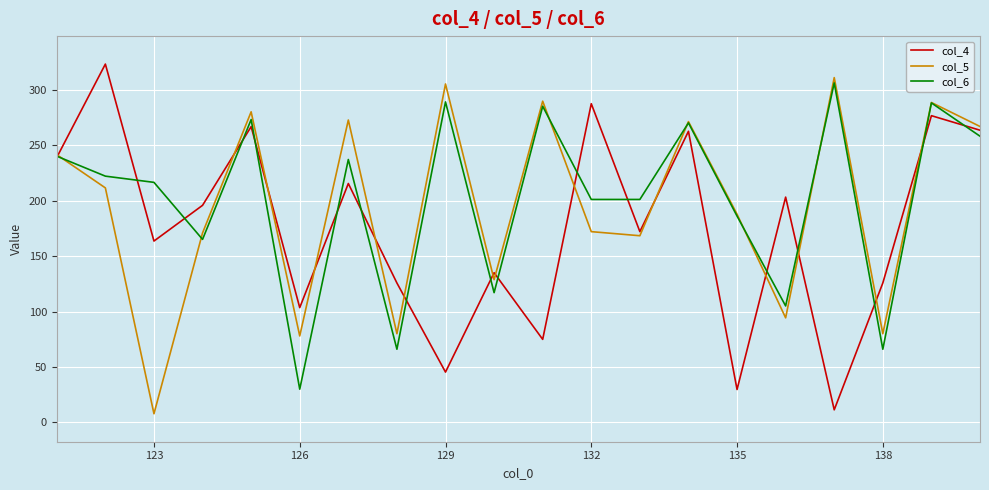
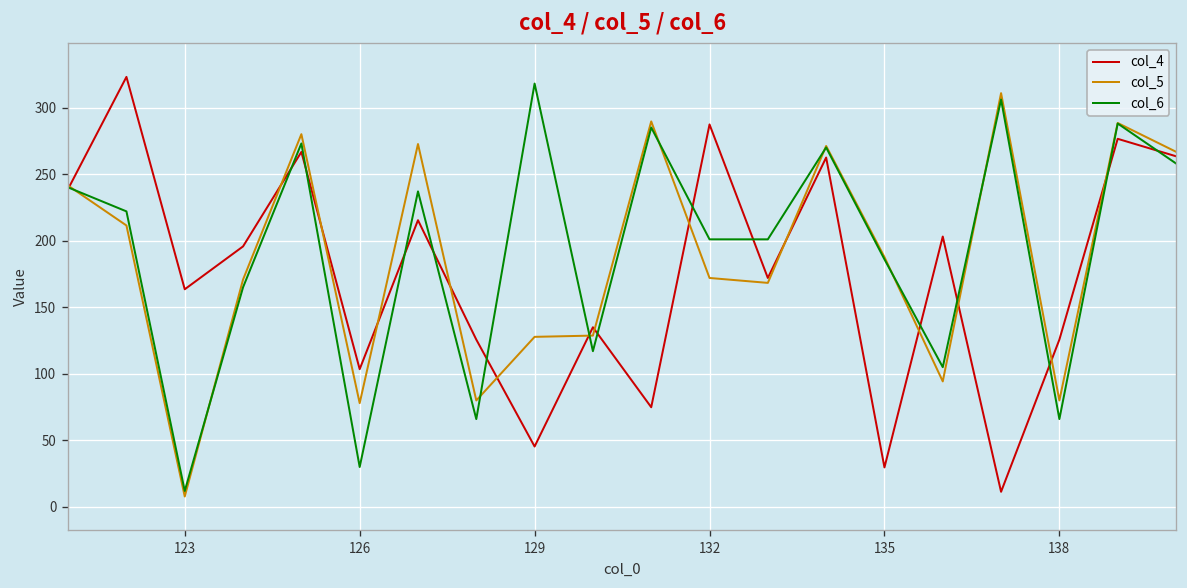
col_6, 123: 216 -> 12
col_5, 129: 305 -> 128
col_6, 129: 289 -> 318
